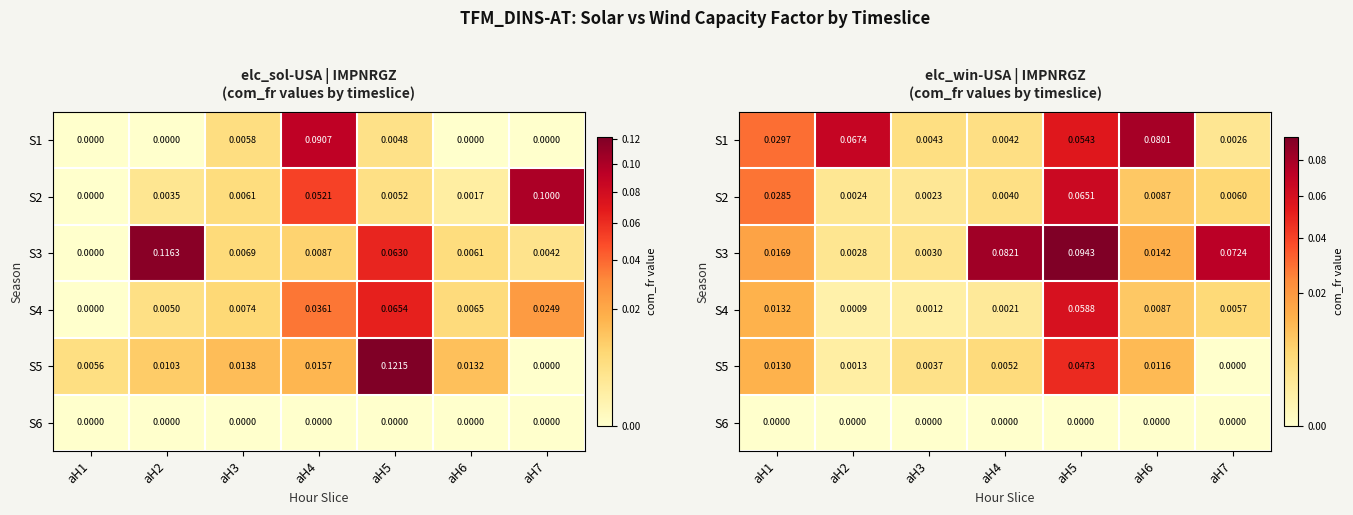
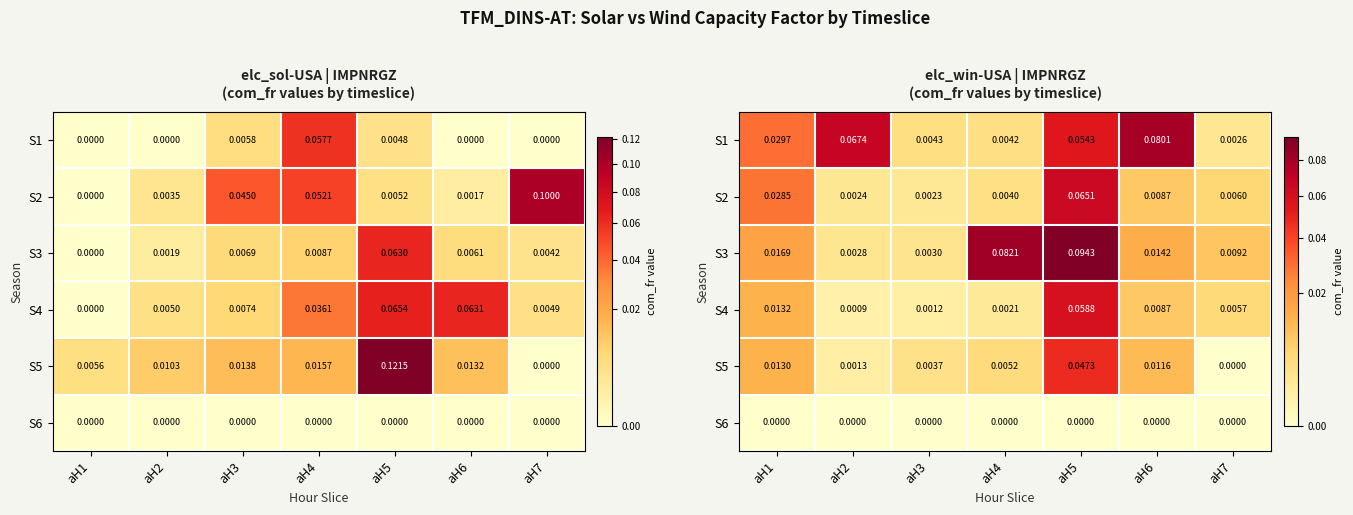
elc_sol-USA | IMPNRGZ (com_fr values by timeslice), S1, aH4: 0.0907 -> 0.0577
elc_sol-USA | IMPNRGZ (com_fr values by timeslice), S2, aH3: 0.0061 -> 0.0450
elc_sol-USA | IMPNRGZ (com_fr values by timeslice), S3, aH2: 0.1163 -> 0.0019
elc_sol-USA | IMPNRGZ (com_fr values by timeslice), S4, aH6: 0.0065 -> 0.0631
elc_sol-USA | IMPNRGZ (com_fr values by timeslice), S4, aH7: 0.0249 -> 0.0049
elc_win-USA | IMPNRGZ (com_fr values by timeslice), S3, aH7: 0.0724 -> 0.0092
